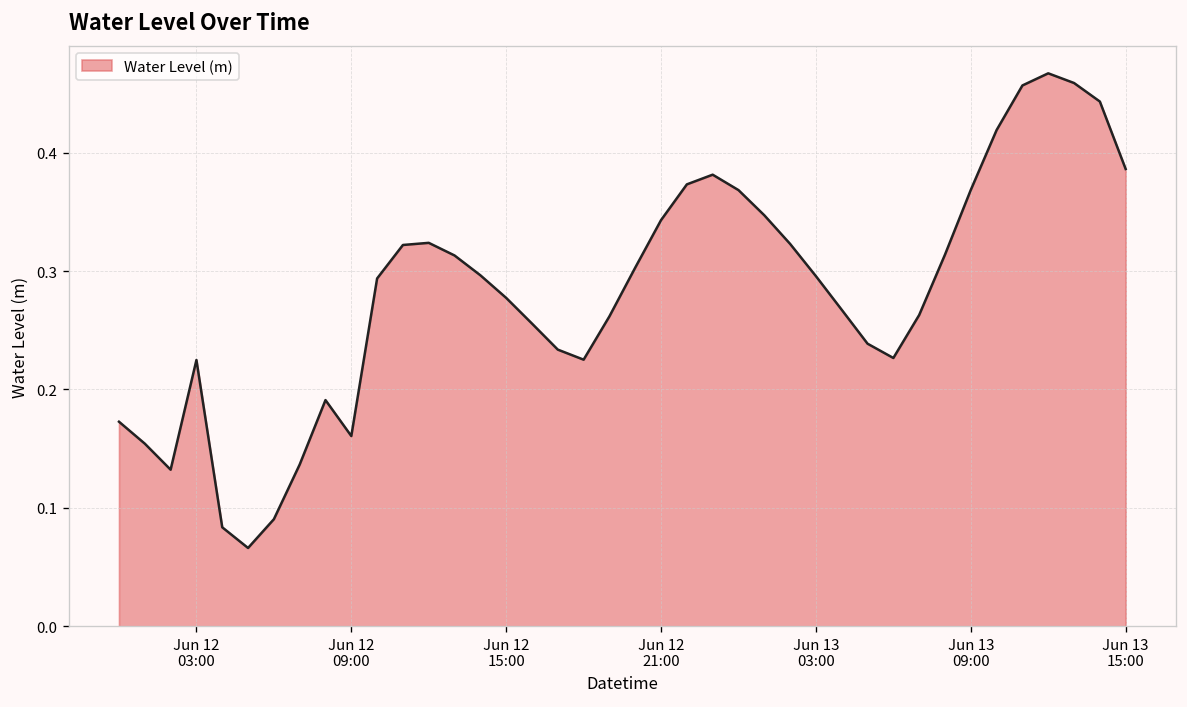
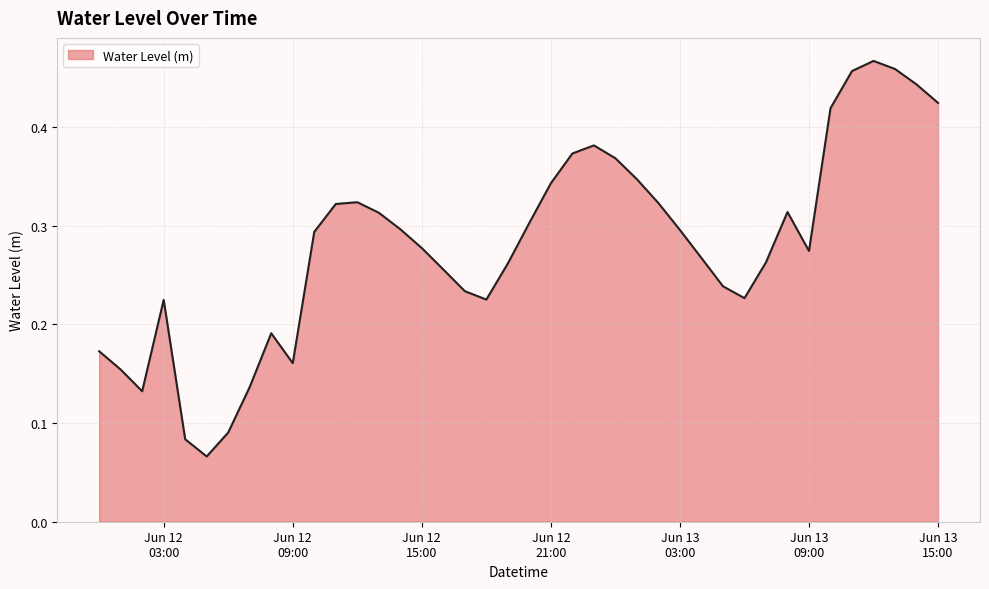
Jun 13 09:00: 0.37 -> 0.27
Jun 13 15:00: 0.39 -> 0.42
